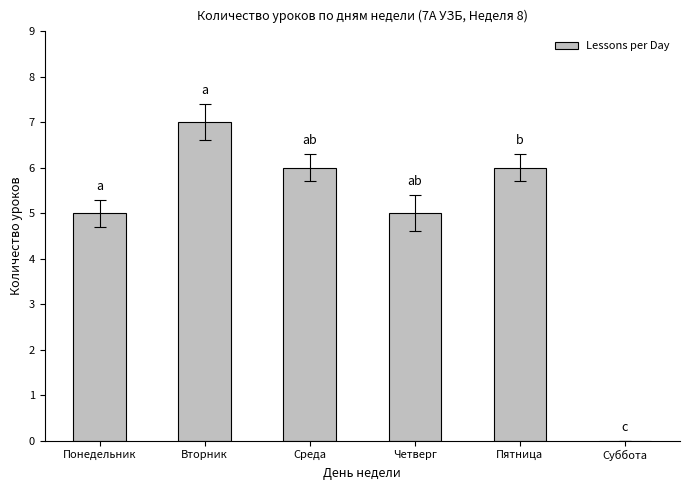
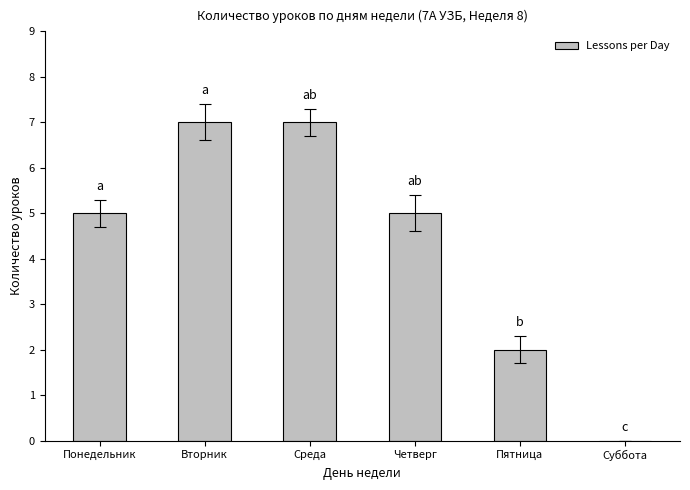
Lessons per Day, Среда: 6 -> 7
Lessons per Day, Пятница: 6 -> 2
